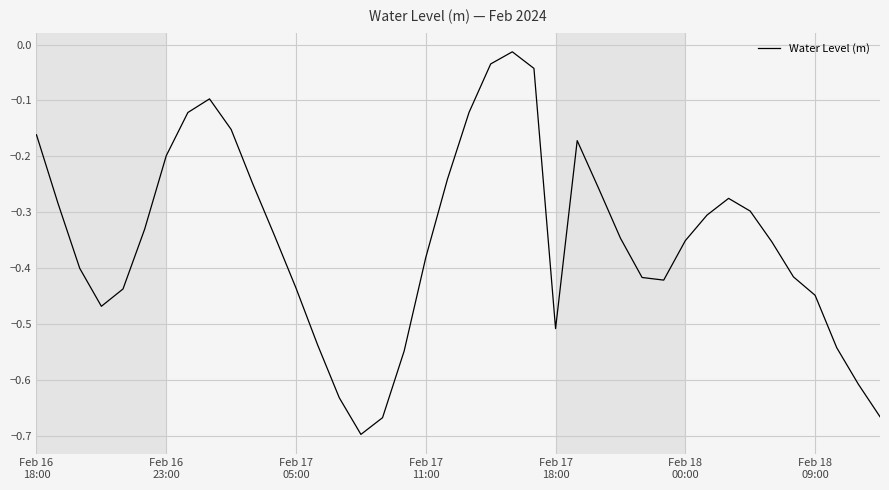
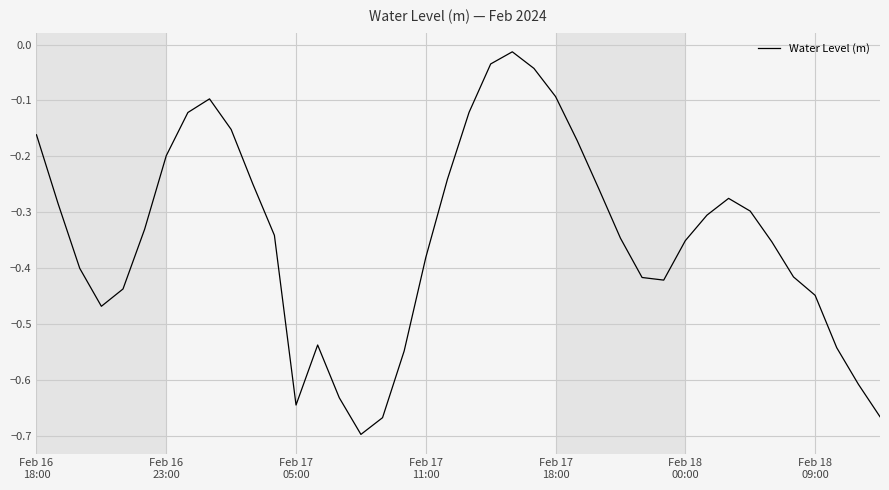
Feb 17 05:00: -0.44 -> -0.65
Feb 17 18:00: -0.51 -> -0.09
